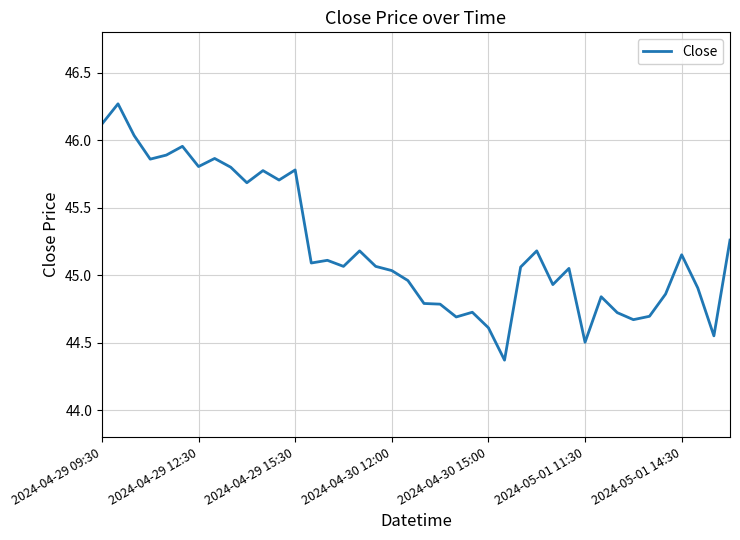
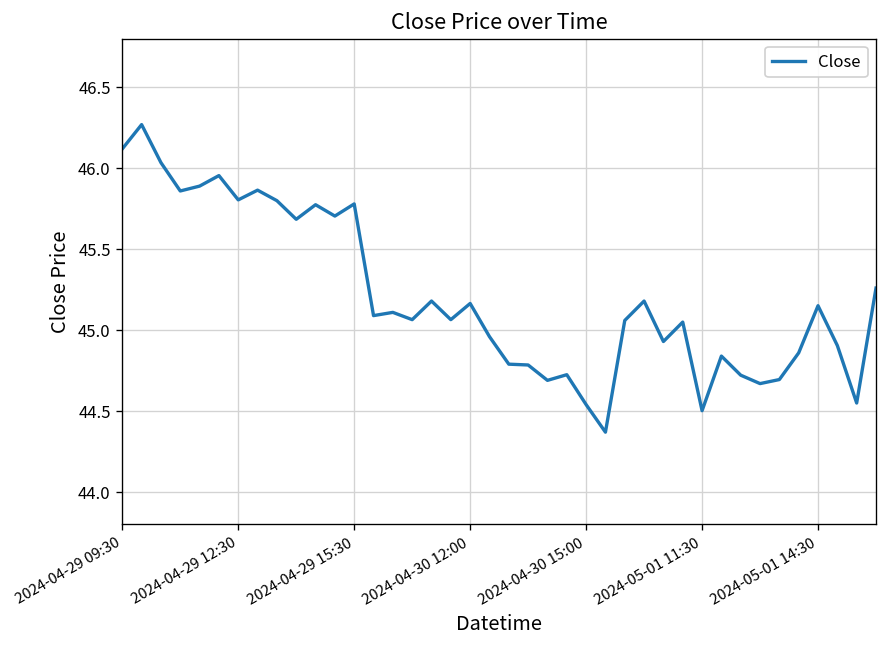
2024-04-30 12:00: 45.03 -> 45.17
2024-04-30 15:00: 44.61 -> 44.54
